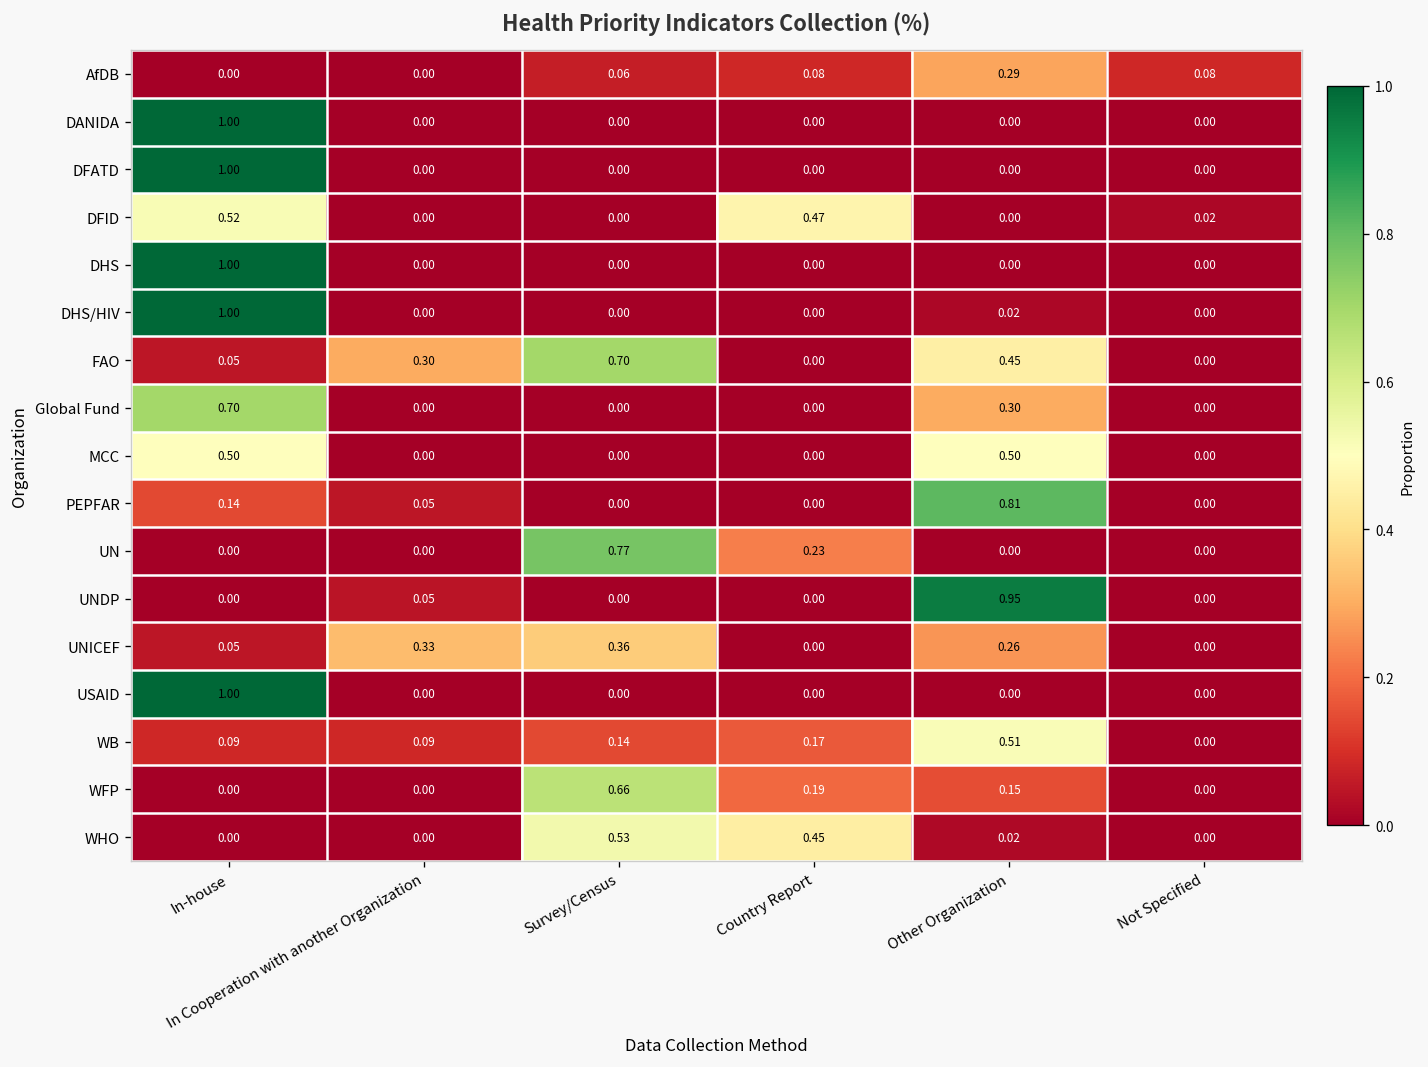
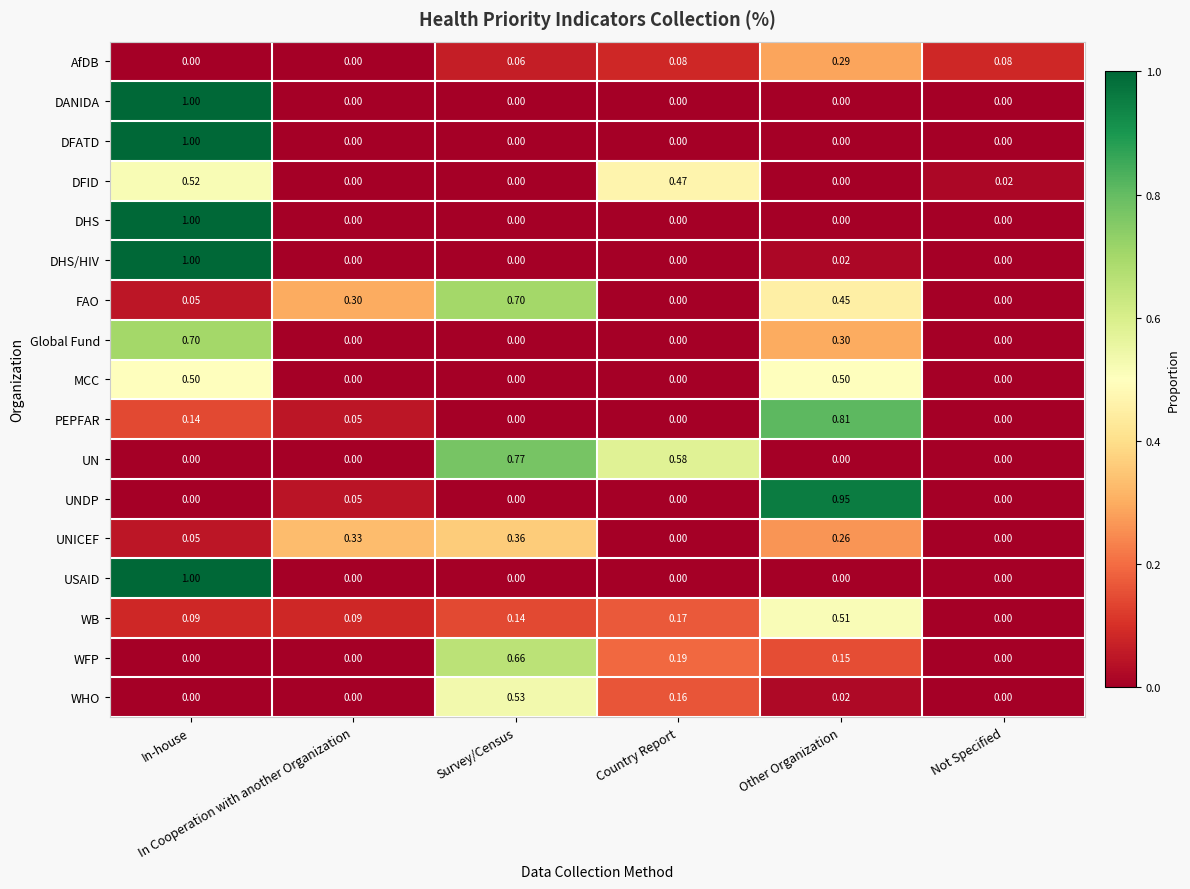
UN, Country Report: 0.23 -> 0.58
WHO, Country Report: 0.45 -> 0.16
